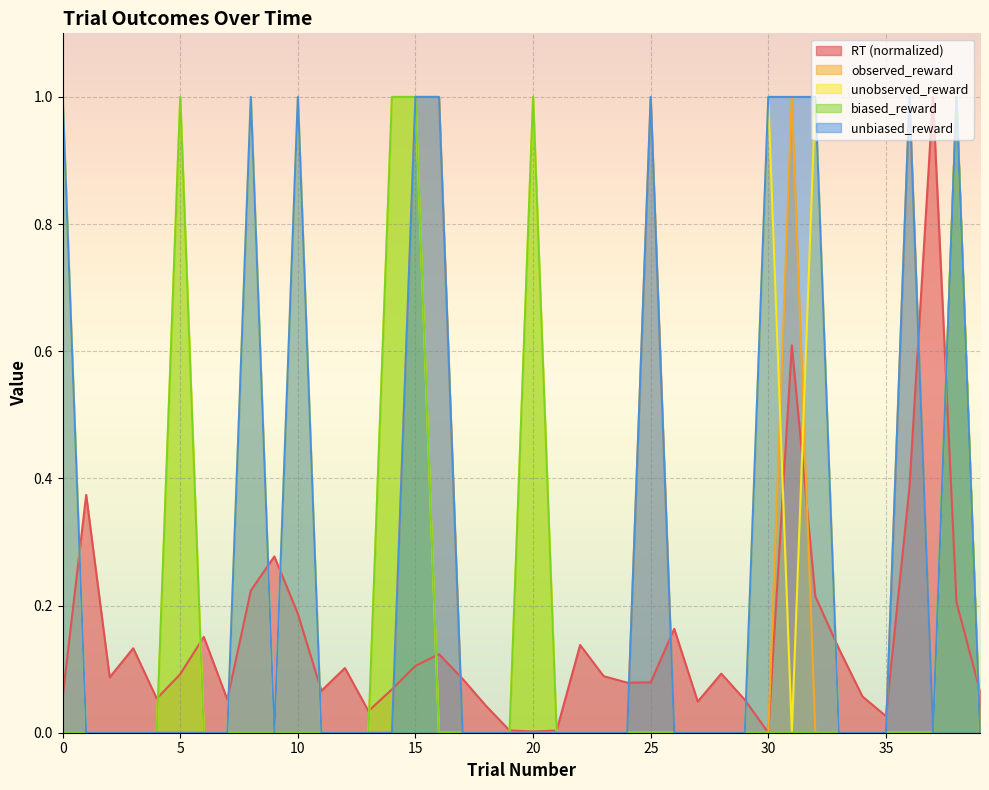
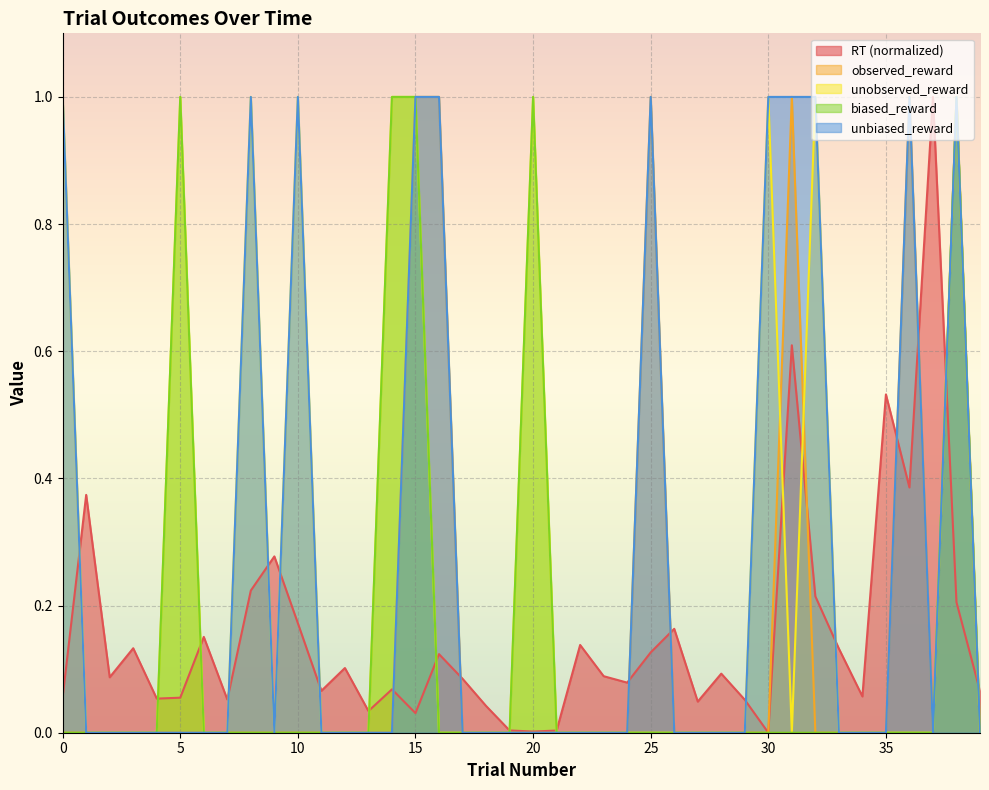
RT (normalized), 5: 0.09 -> 0.06
RT (normalized), 10: 0.19 -> 0.17
RT (normalized), 15: 0.11 -> 0.03
RT (normalized), 25: 0.08 -> 0.13
RT (normalized), 35: 0.03 -> 0.53
